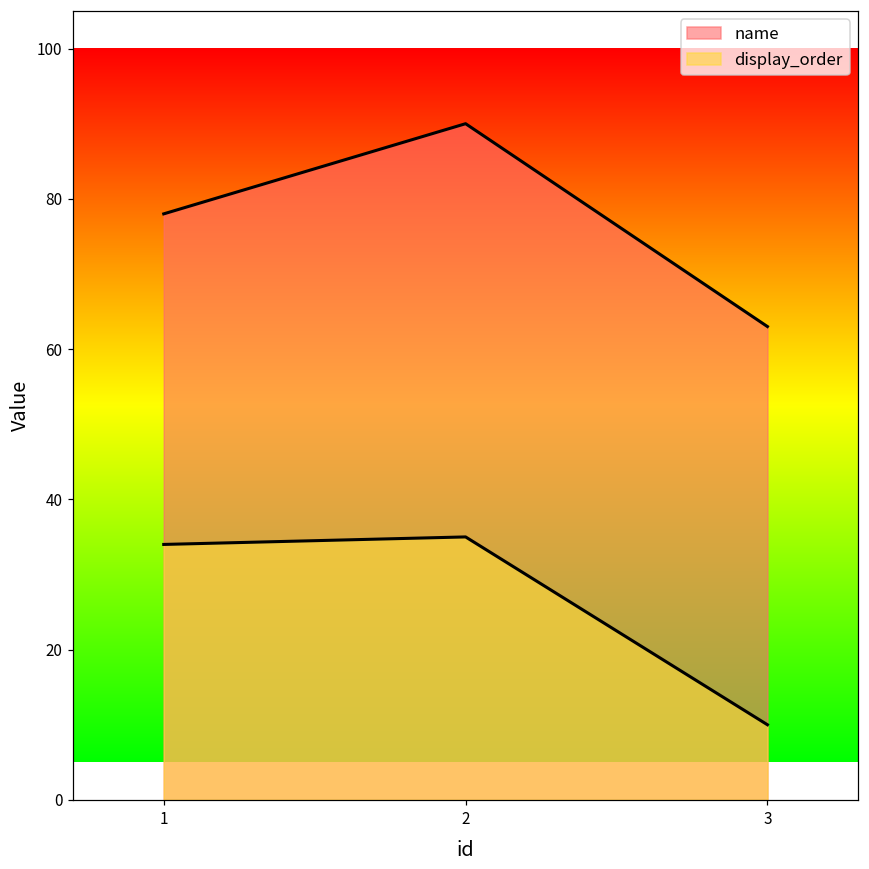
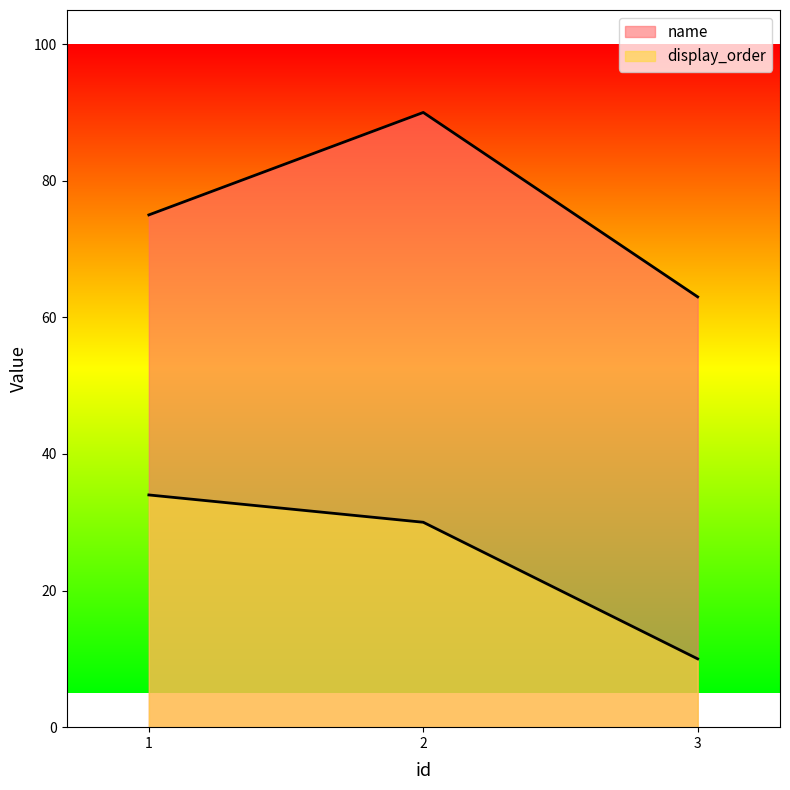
name, 1: 78 -> 75
display_order, 2: 35 -> 30
